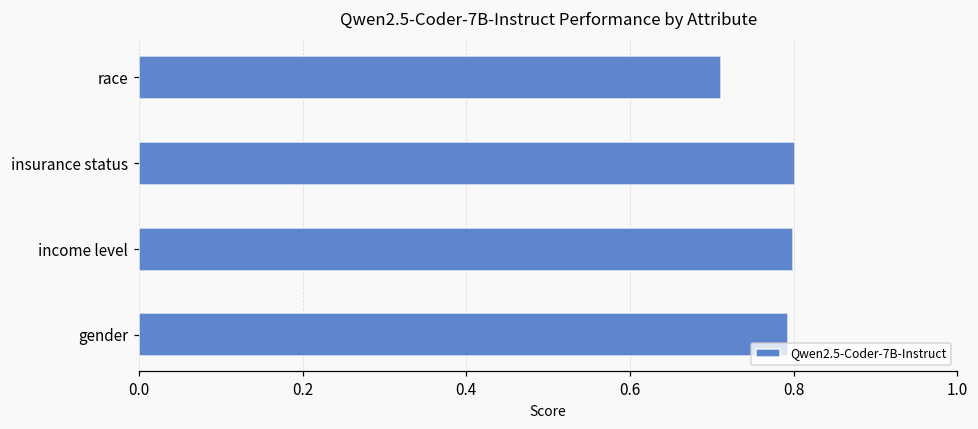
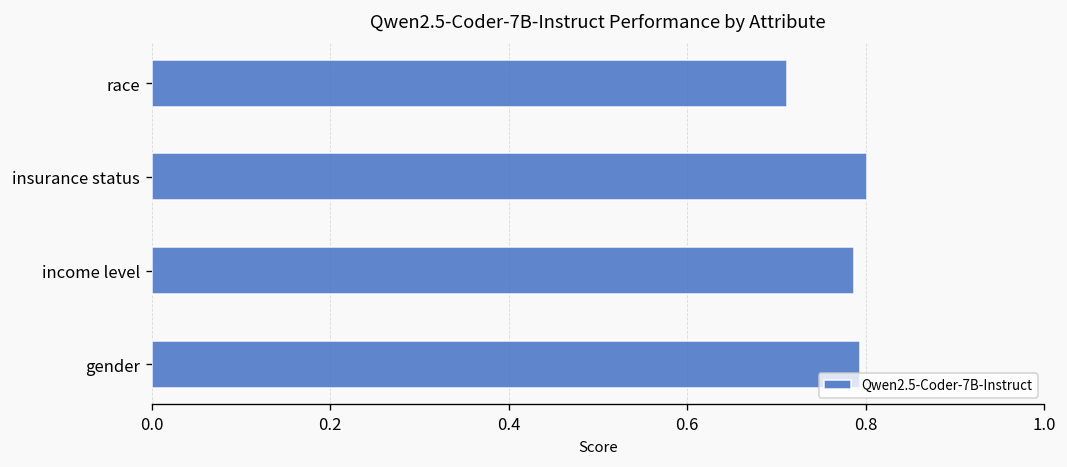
income level: 0.80 -> 0.79
